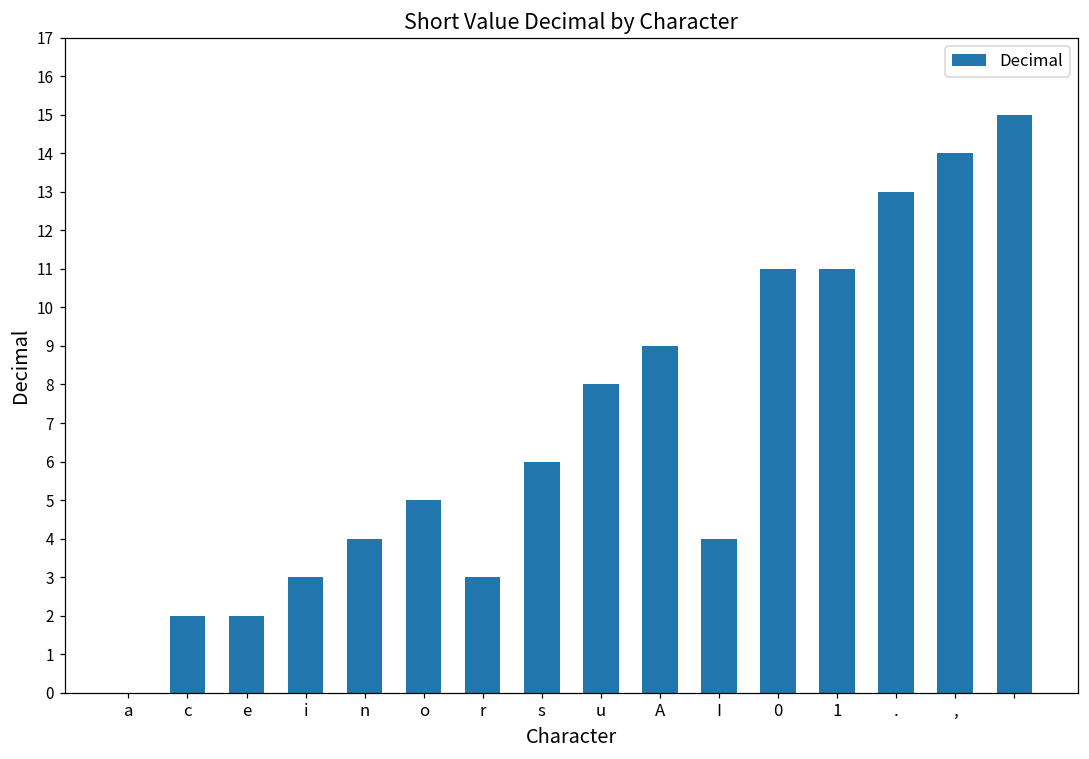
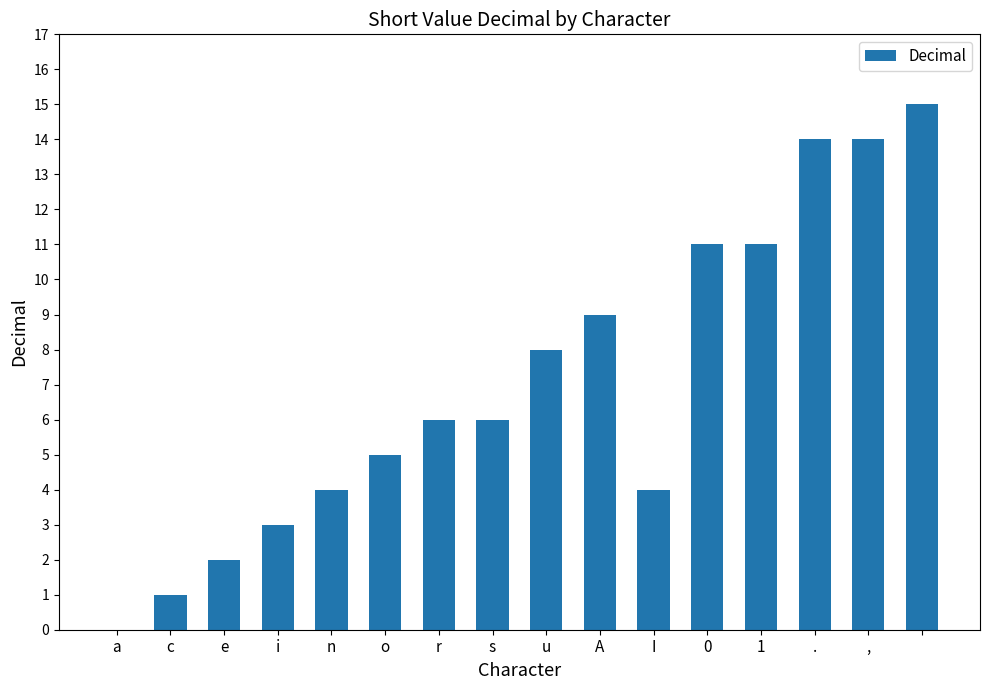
c: 2 -> 1
r: 3 -> 6
.: 13 -> 14
